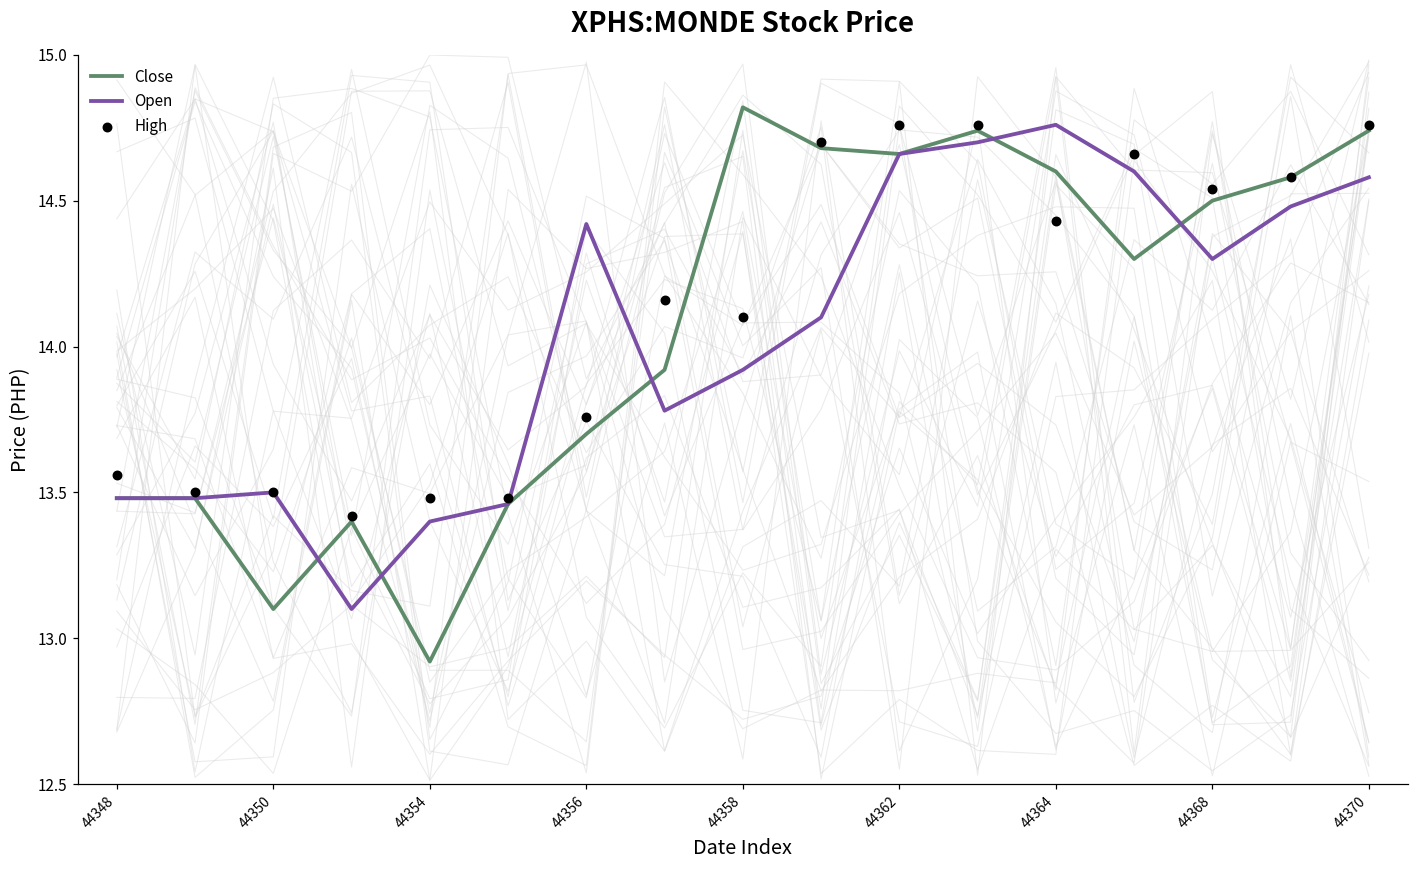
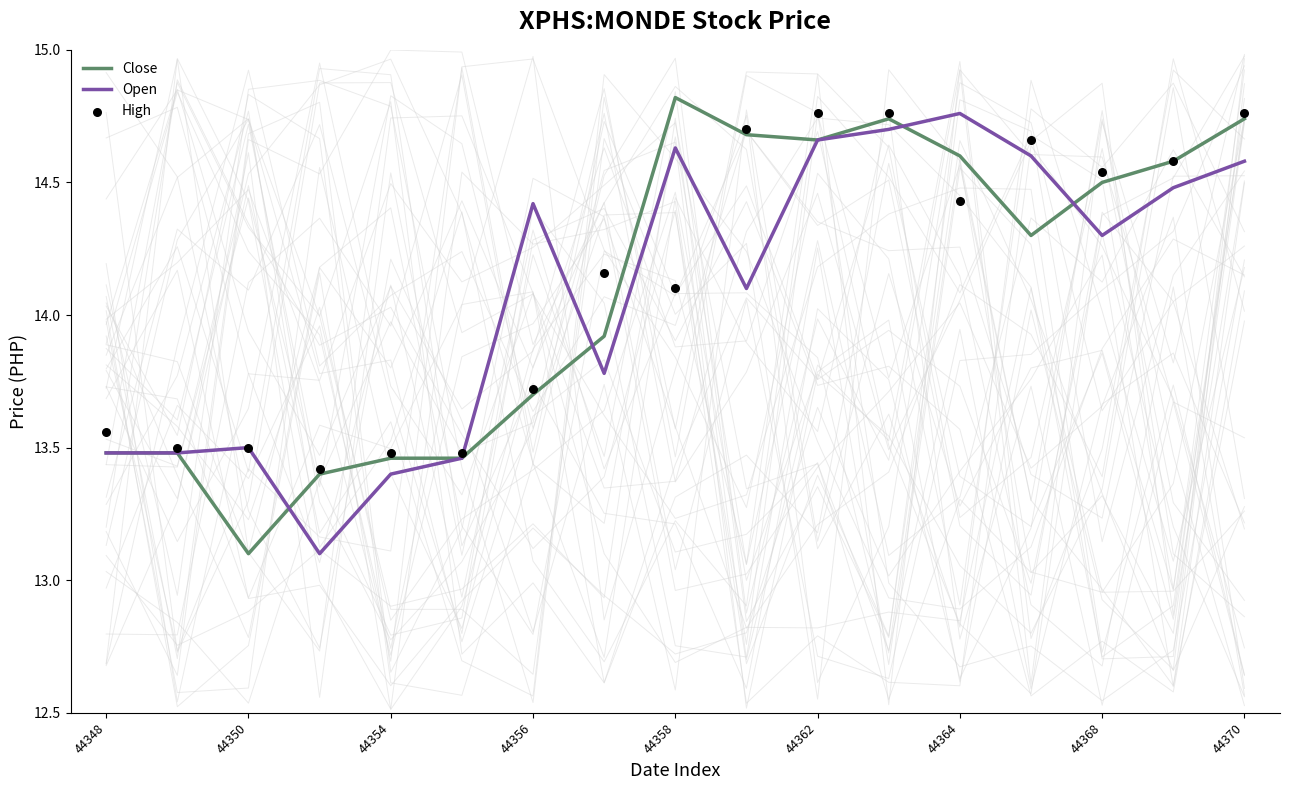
Close, 44354: 12.92 -> 13.46
High, 44356: 13.76 -> 13.72
Open, 44358: 13.92 -> 14.63
